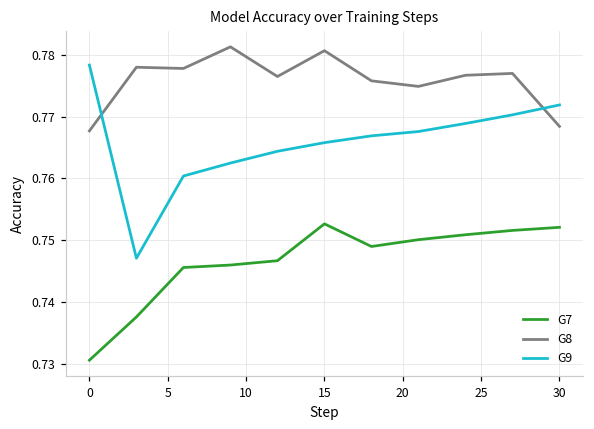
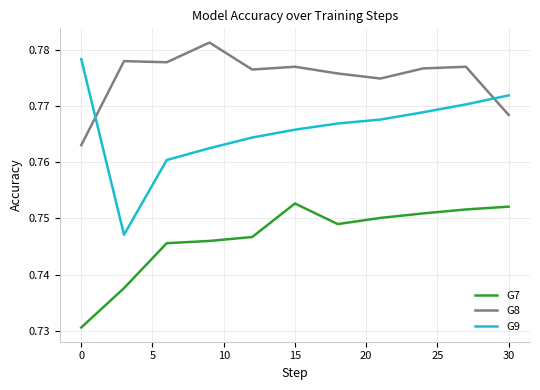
G8, 0: 0.768 -> 0.763
G8, 15: 0.781 -> 0.777
